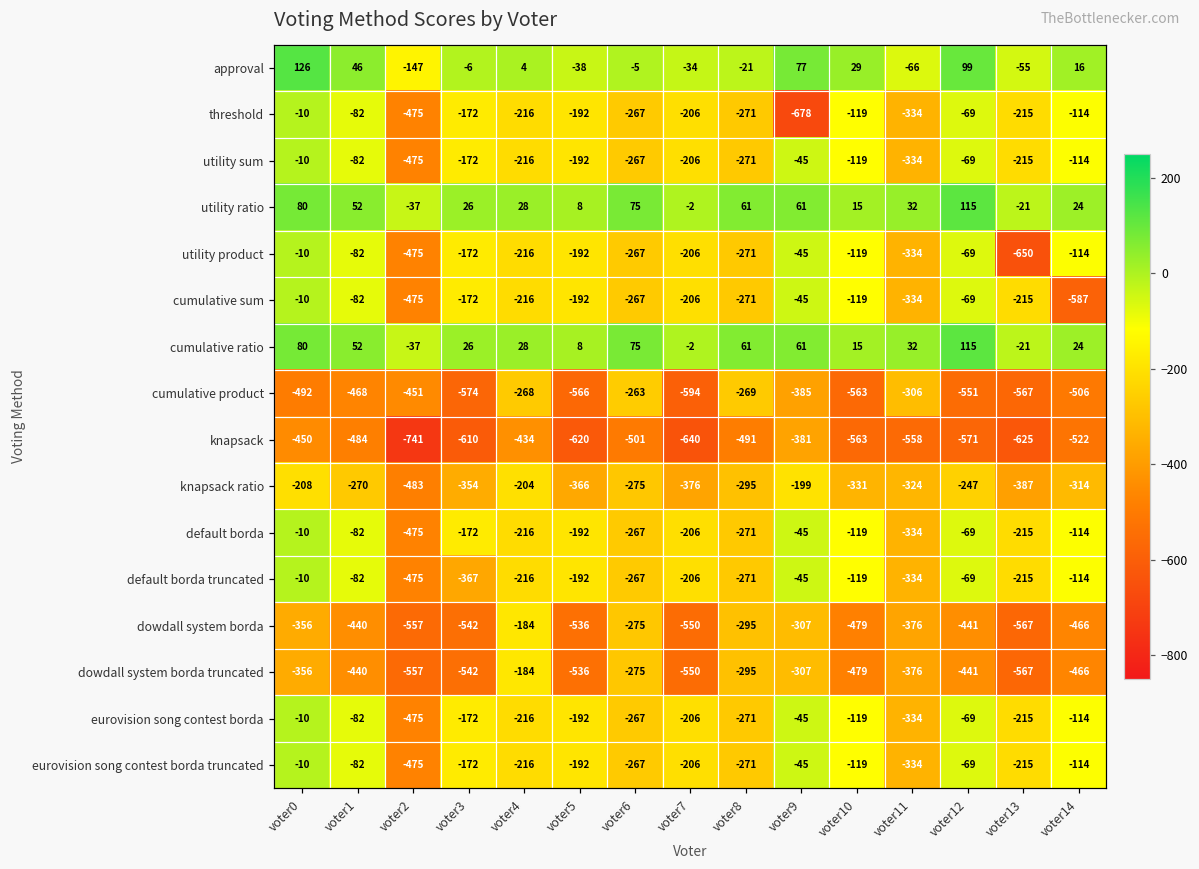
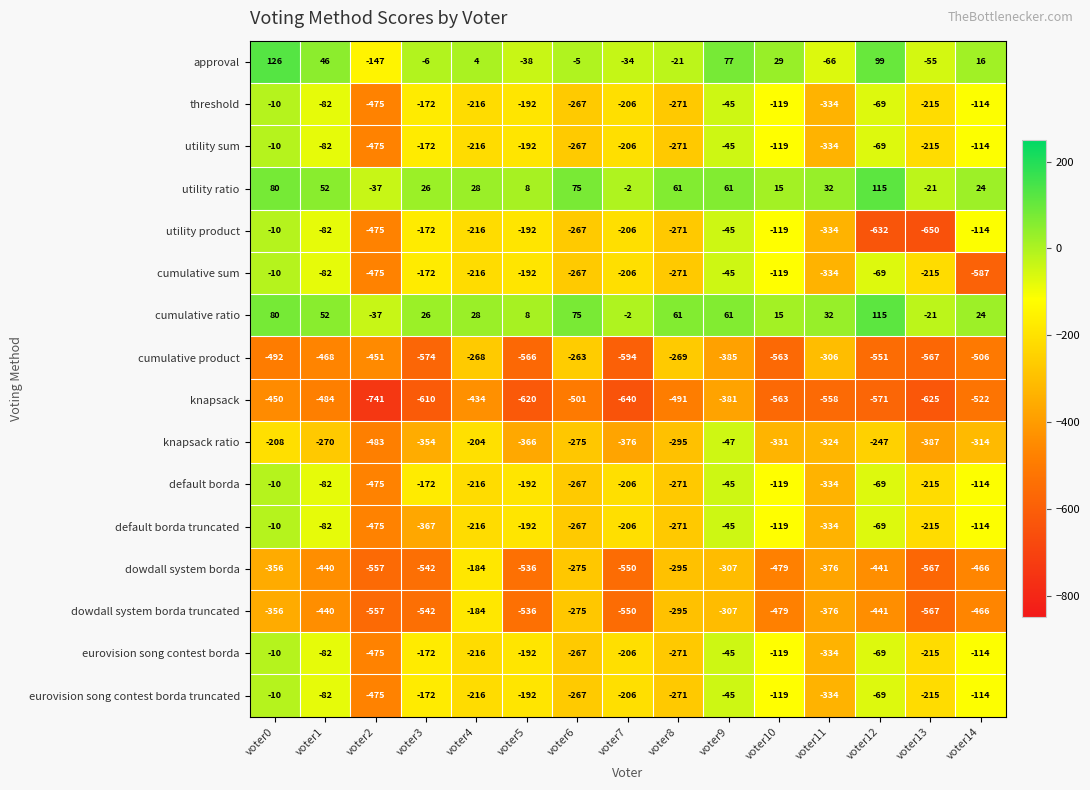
threshold, voter9: -678 -> -45
utility product, voter12: -69 -> -632
knapsack ratio, voter9: -199 -> -47
